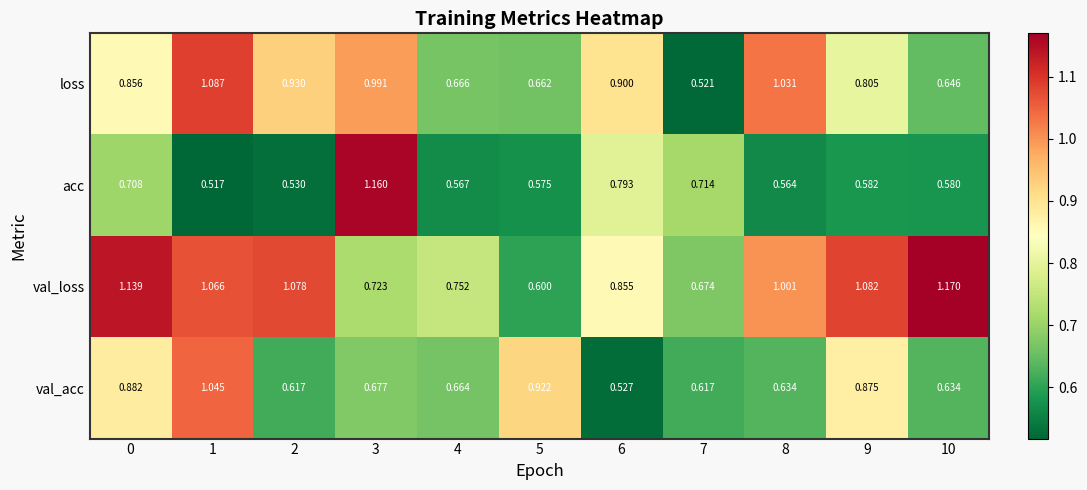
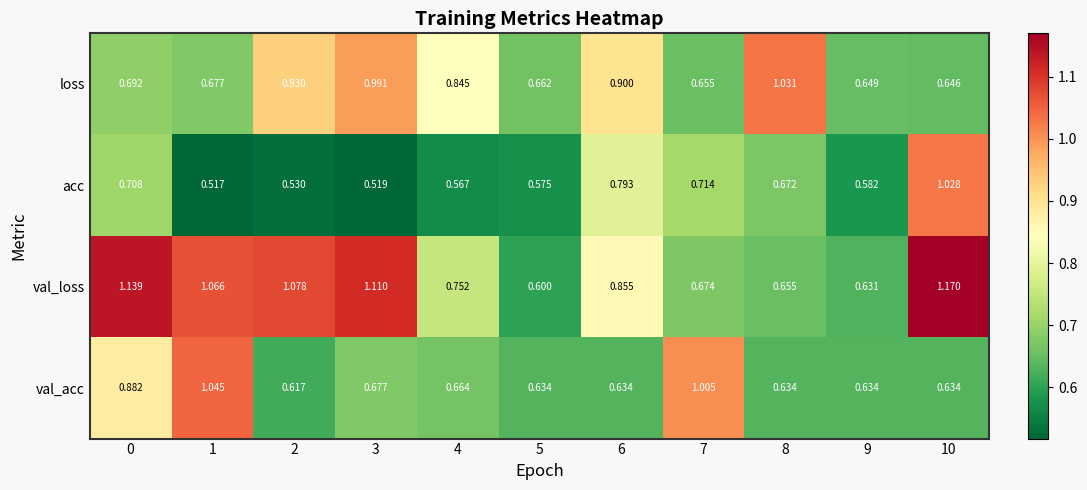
loss, 0: 0.856 -> 0.692
loss, 1: 1.087 -> 0.677
loss, 4: 0.666 -> 0.845
loss, 7: 0.521 -> 0.655
loss, 9: 0.805 -> 0.649
acc, 3: 1.160 -> 0.519
acc, 8: 0.564 -> 0.672
acc, 10: 0.580 -> 1.028
val_loss, 3: 0.723 -> 1.110
val_loss, 8: 1.001 -> 0.655
val_loss, 9: 1.082 -> 0.631
val_acc, 5: 0.922 -> 0.634
val_acc, 6: 0.527 -> 0.634
val_acc, 7: 0.617 -> 1.005
val_acc, 9: 0.875 -> 0.634
